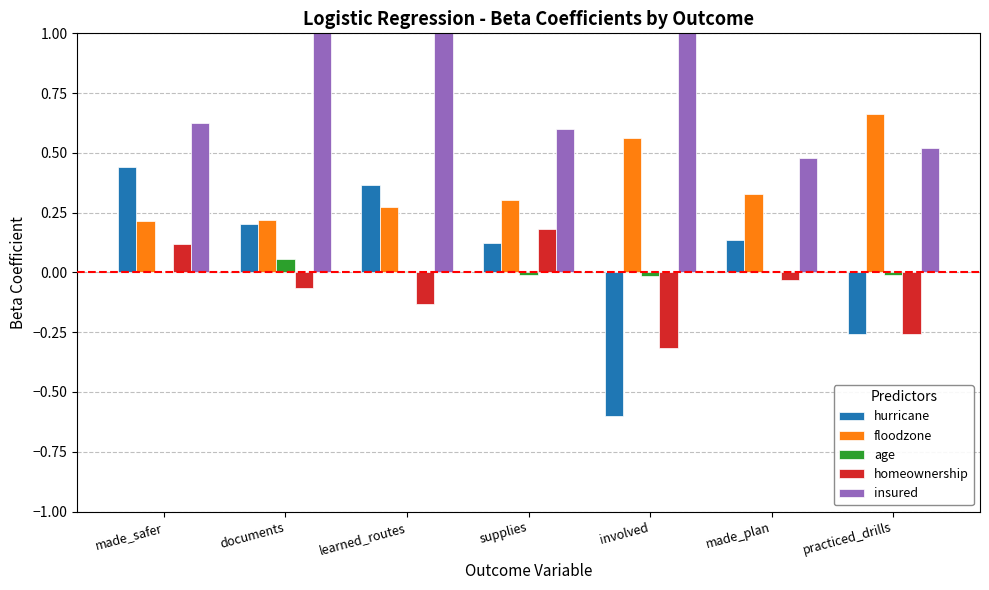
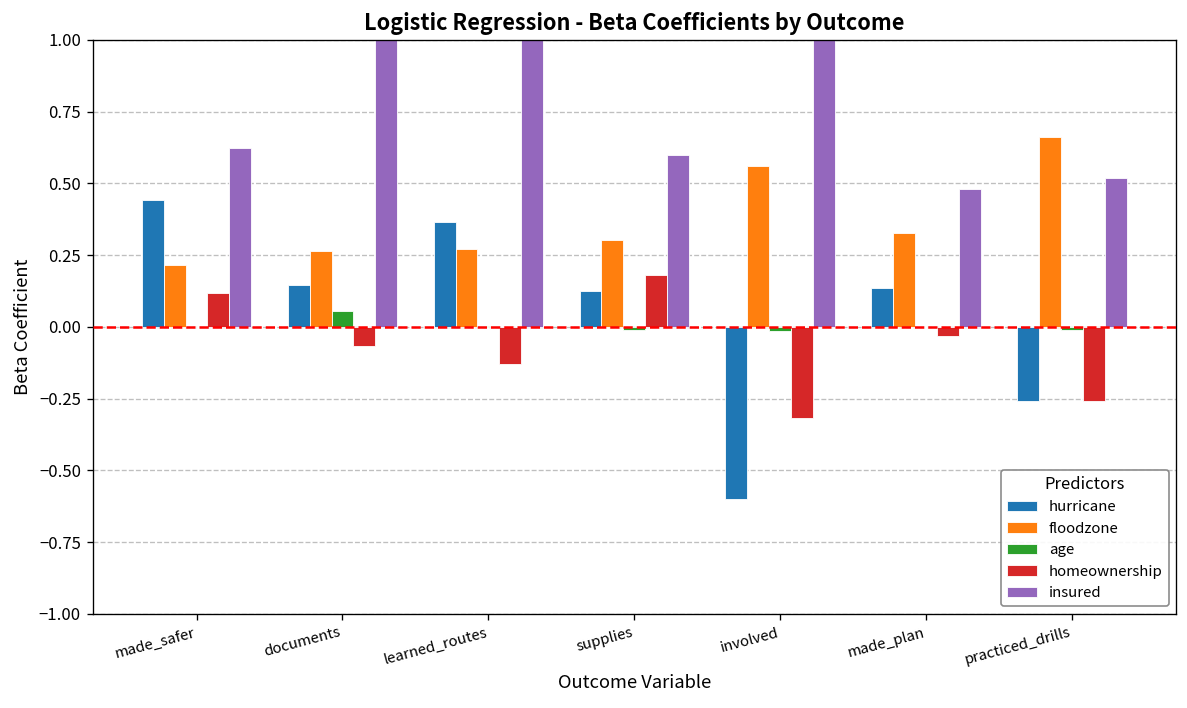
hurricane, documents: 0.20 -> 0.15
floodzone, documents: 0.22 -> 0.27
